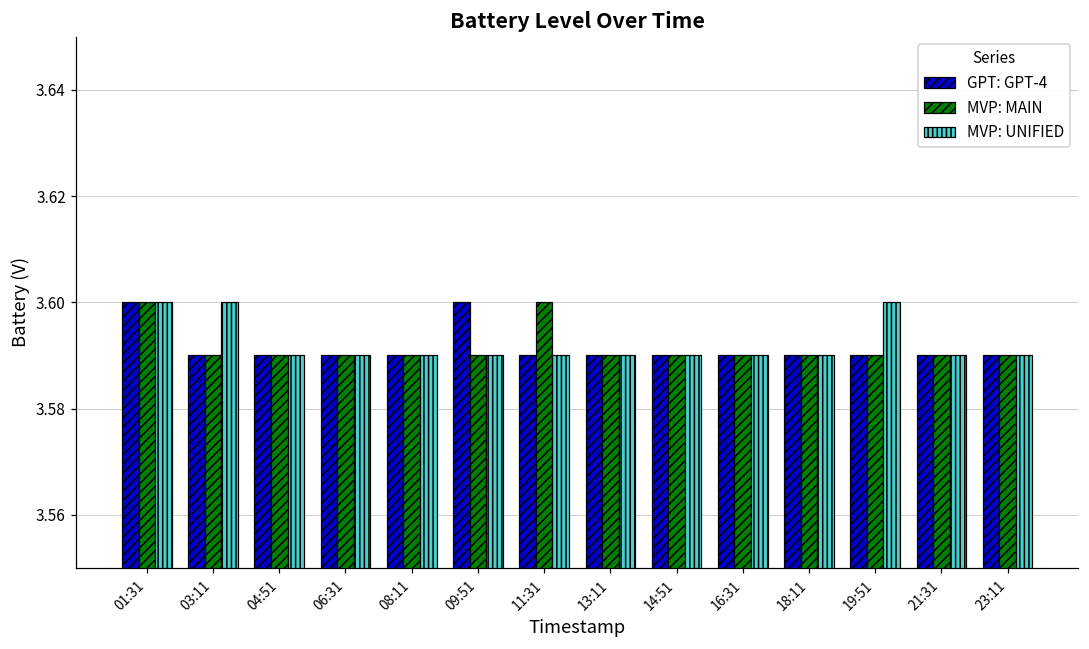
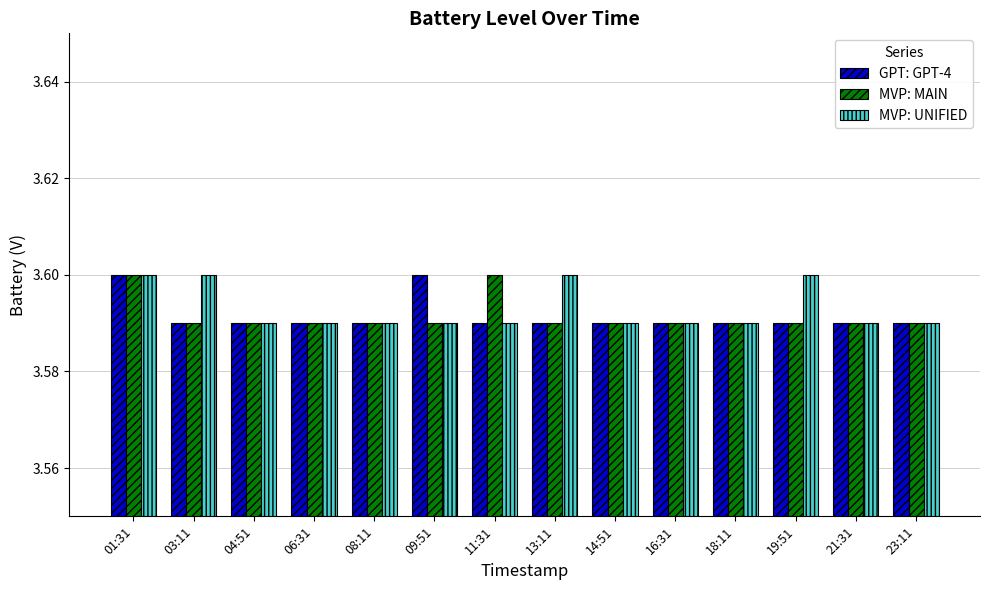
MVP: UNIFIED, 13:11: 3.59 -> 3.60
